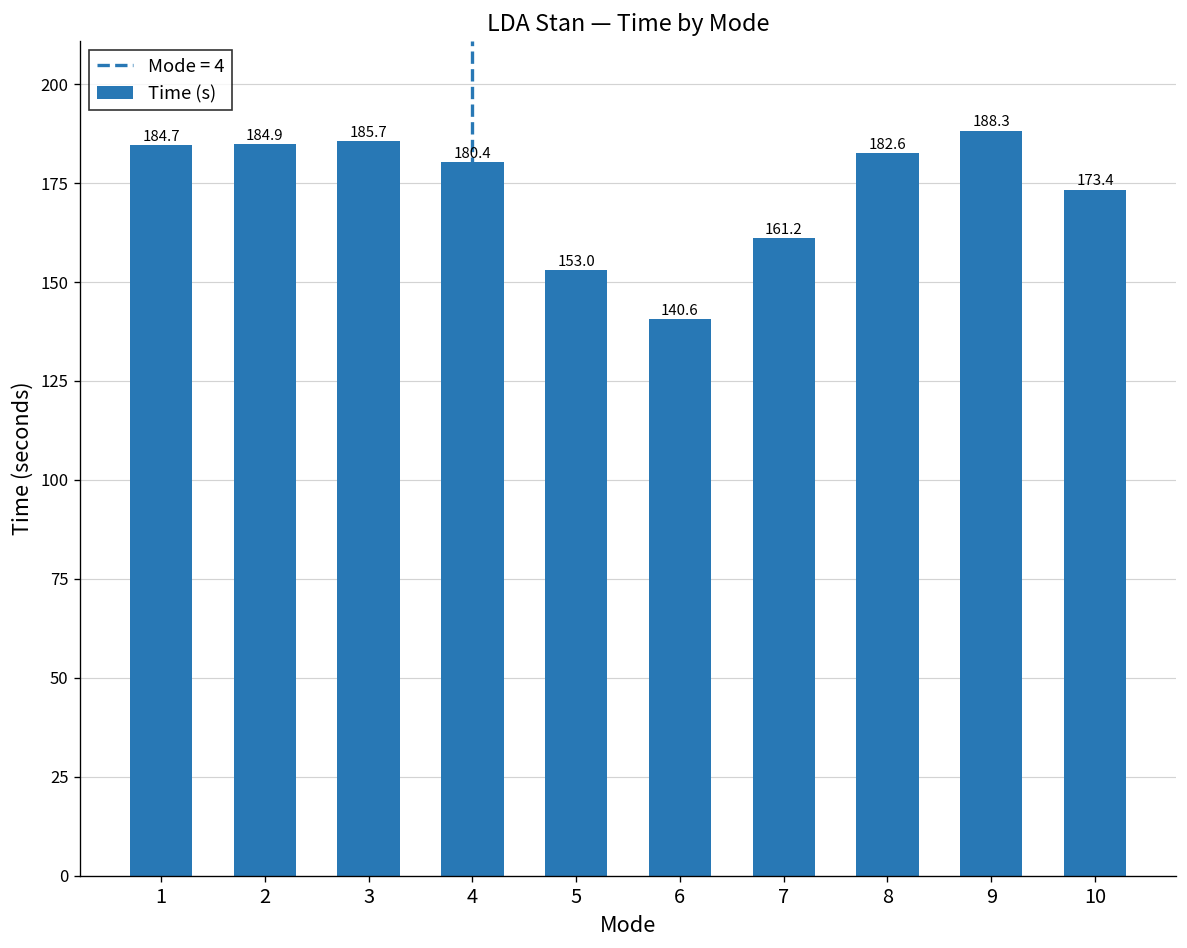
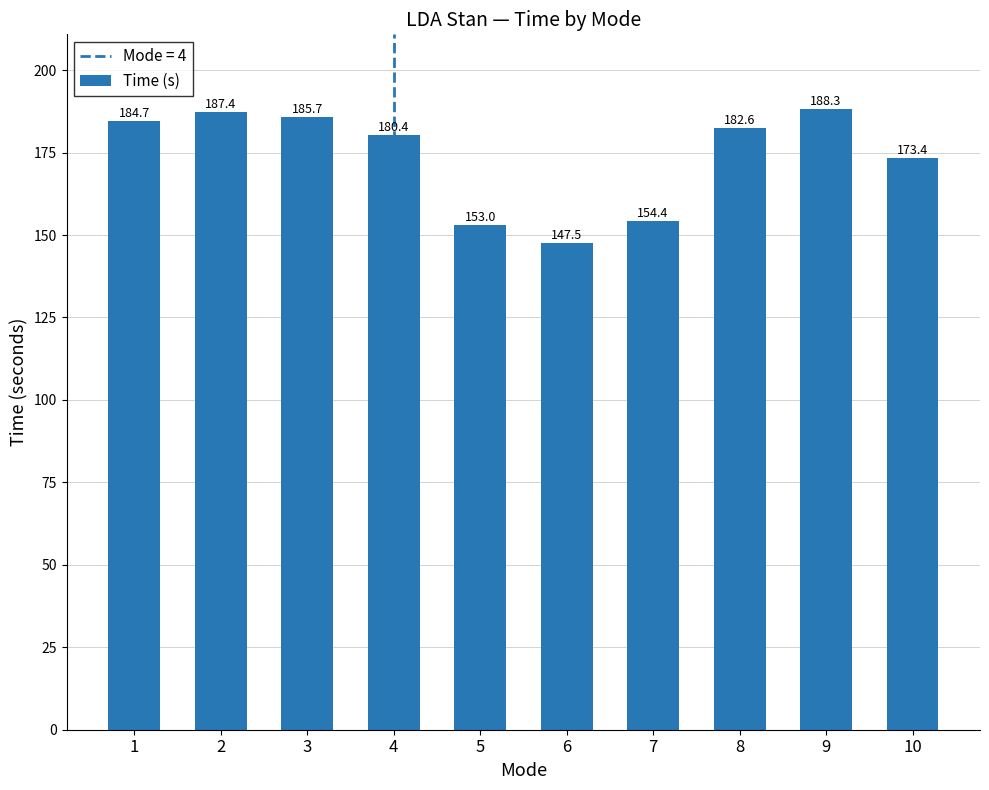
2: 184.9 -> 187.4
6: 140.6 -> 147.5
7: 161.2 -> 154.4
